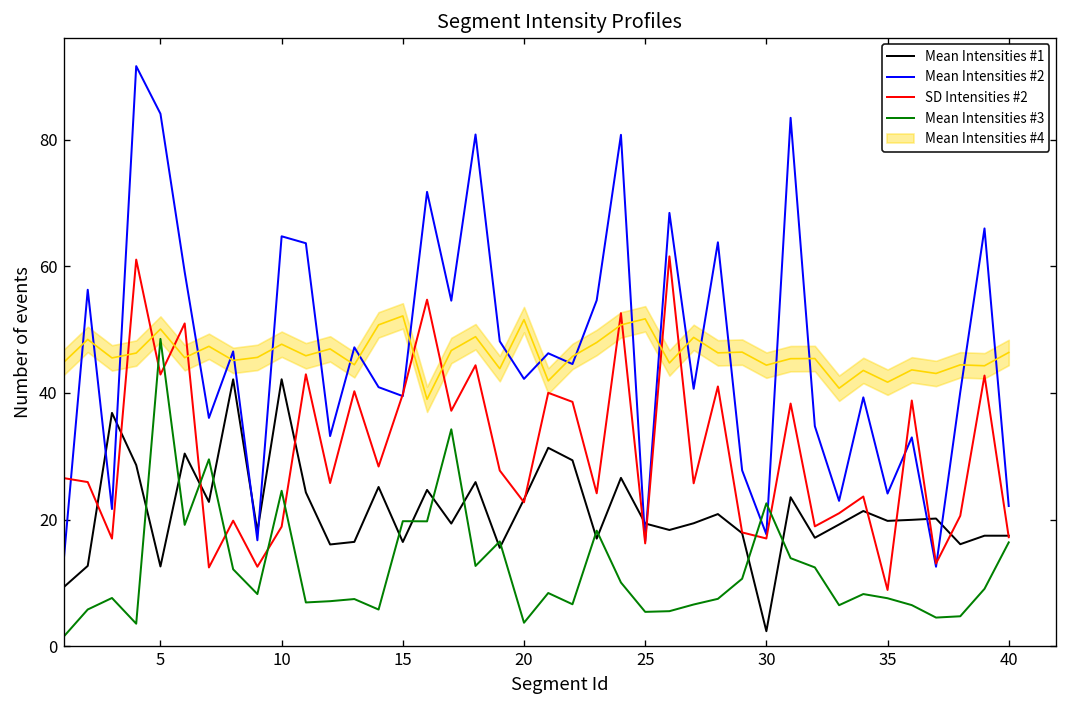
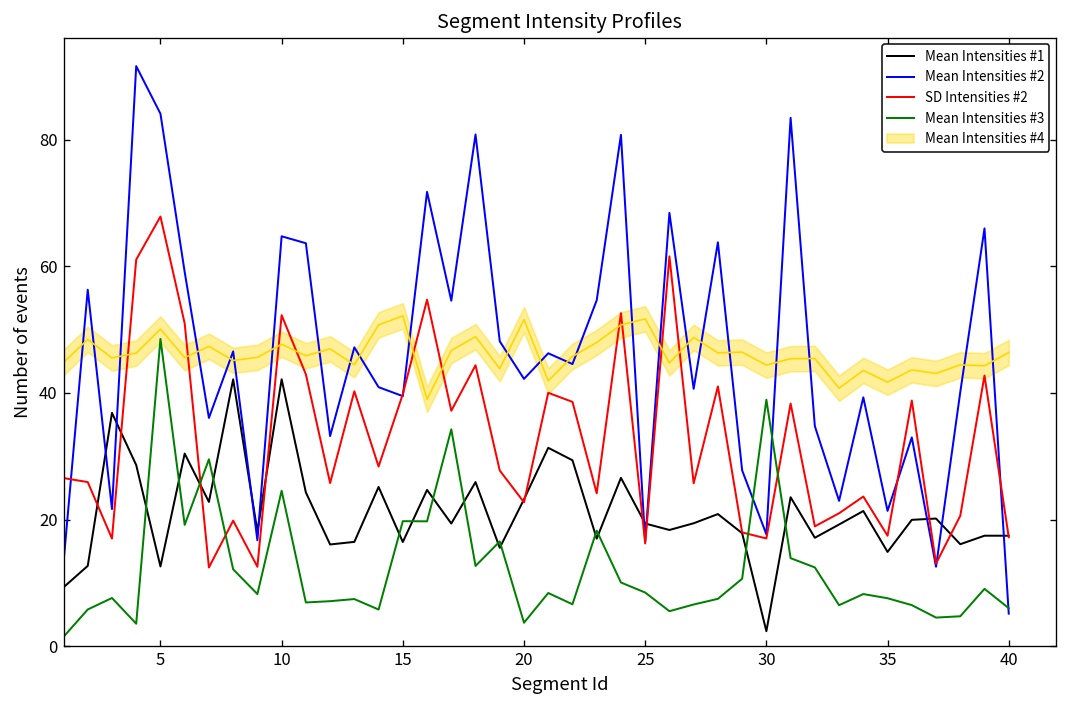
SD Intensities #2, 5: 43 -> 68
SD Intensities #2, 10: 19 -> 52
Mean Intensities #3, 25: 5 -> 8
Mean Intensities #3, 30: 23 -> 39
Mean Intensities #1, 35: 20 -> 15
Mean Intensities #2, 35: 24 -> 21
SD Intensities #2, 35: 9 -> 17
Mean Intensities #2, 40: 22 -> 5
Mean Intensities #3, 40: 16 -> 6
